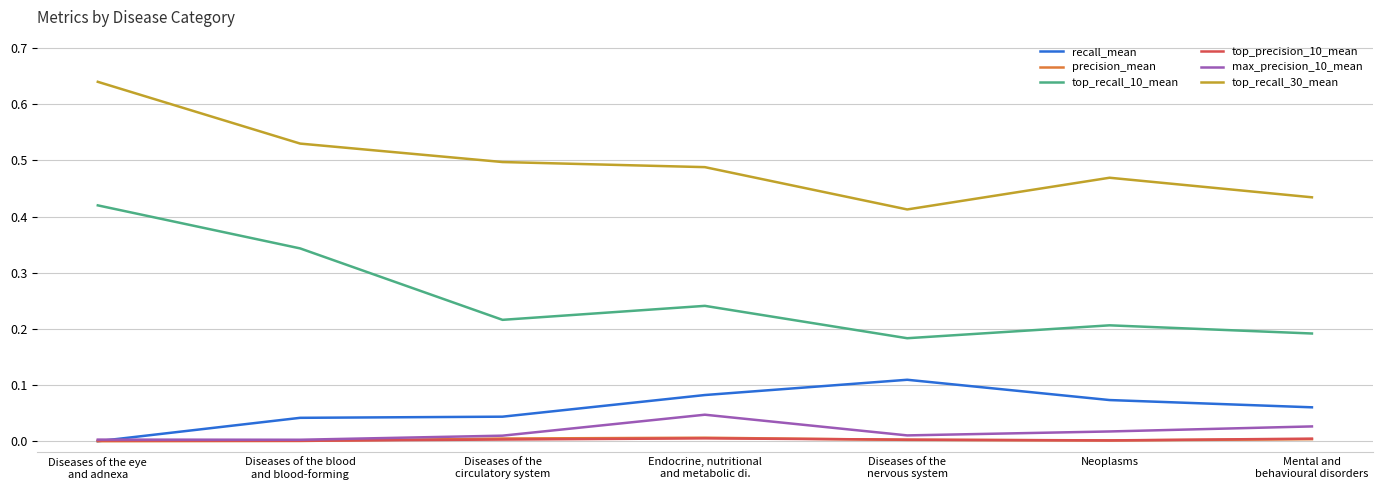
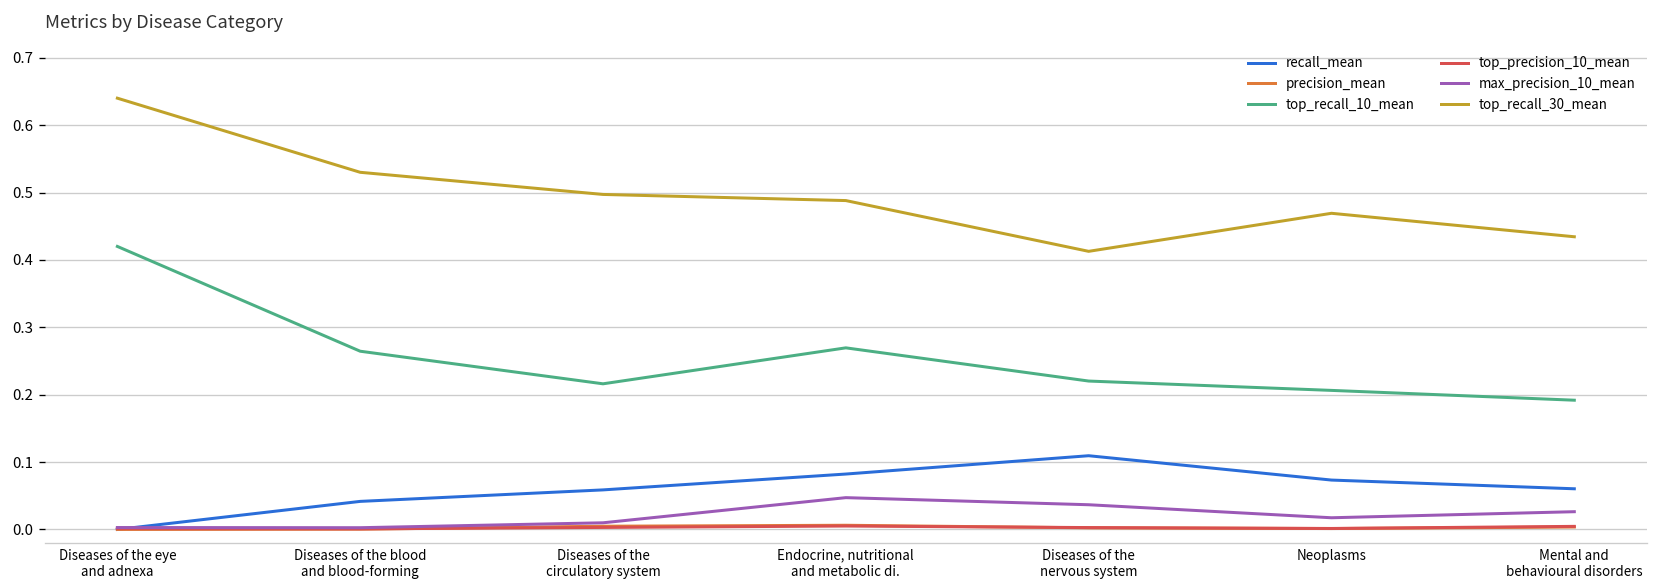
top_recall_10_mean, Diseases of the blood and blood-forming: 0.34 -> 0.26
recall_mean, Diseases of the circulatory system: 0.04 -> 0.06
top_recall_10_mean, Endocrine, nutritional and metabolic di.: 0.24 -> 0.27
top_recall_10_mean, Diseases of the nervous system: 0.18 -> 0.22
max_precision_10_mean, Diseases of the nervous system: 0.01 -> 0.04
